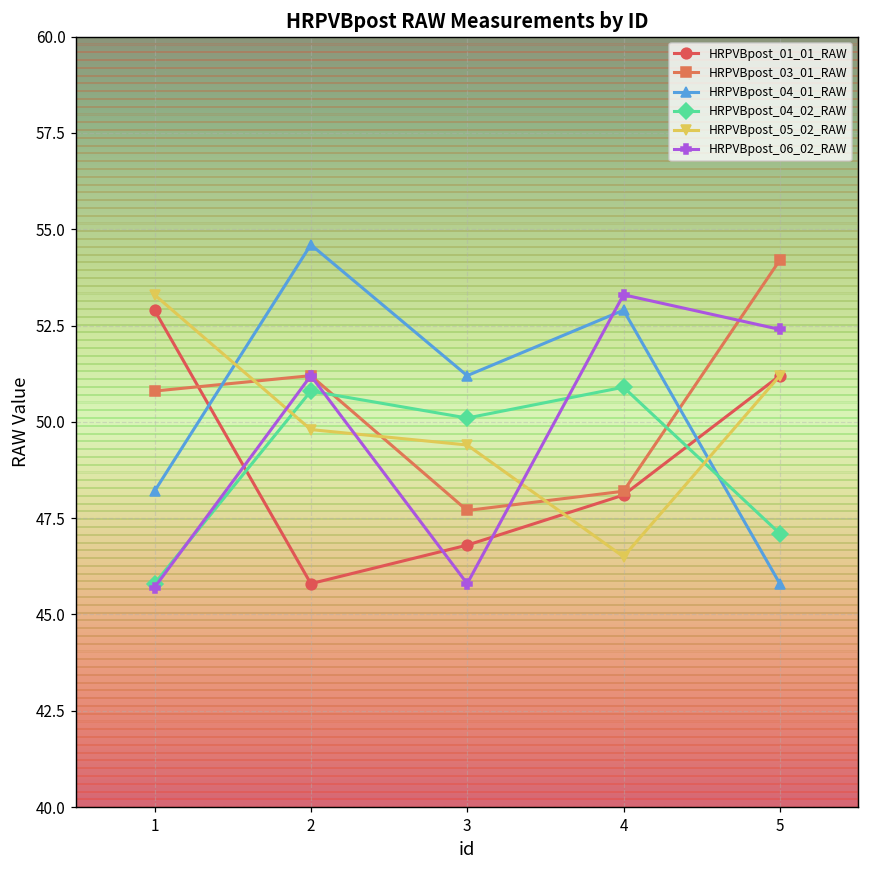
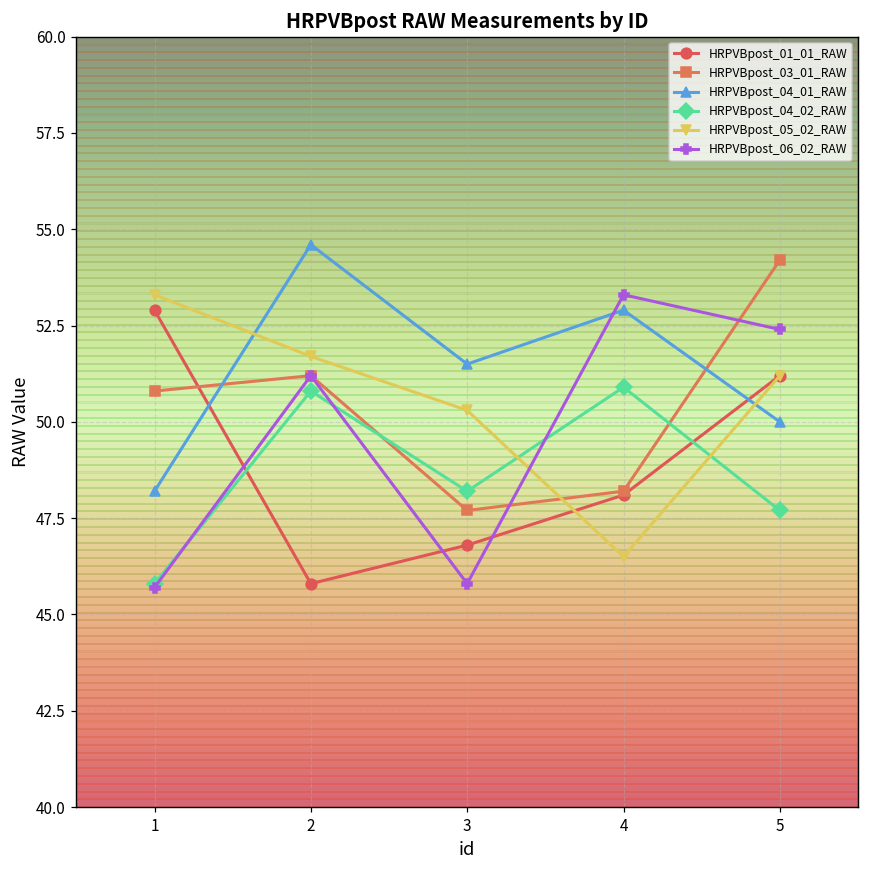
HRPVBpost_05_02_RAW, 2: 49.8 -> 51.7
HRPVBpost_04_01_RAW, 3: 51.2 -> 51.5
HRPVBpost_04_02_RAW, 3: 50.1 -> 48.2
HRPVBpost_05_02_RAW, 3: 49.4 -> 50.3
HRPVBpost_04_01_RAW, 5: 45.8 -> 50.0
HRPVBpost_04_02_RAW, 5: 47.1 -> 47.7
